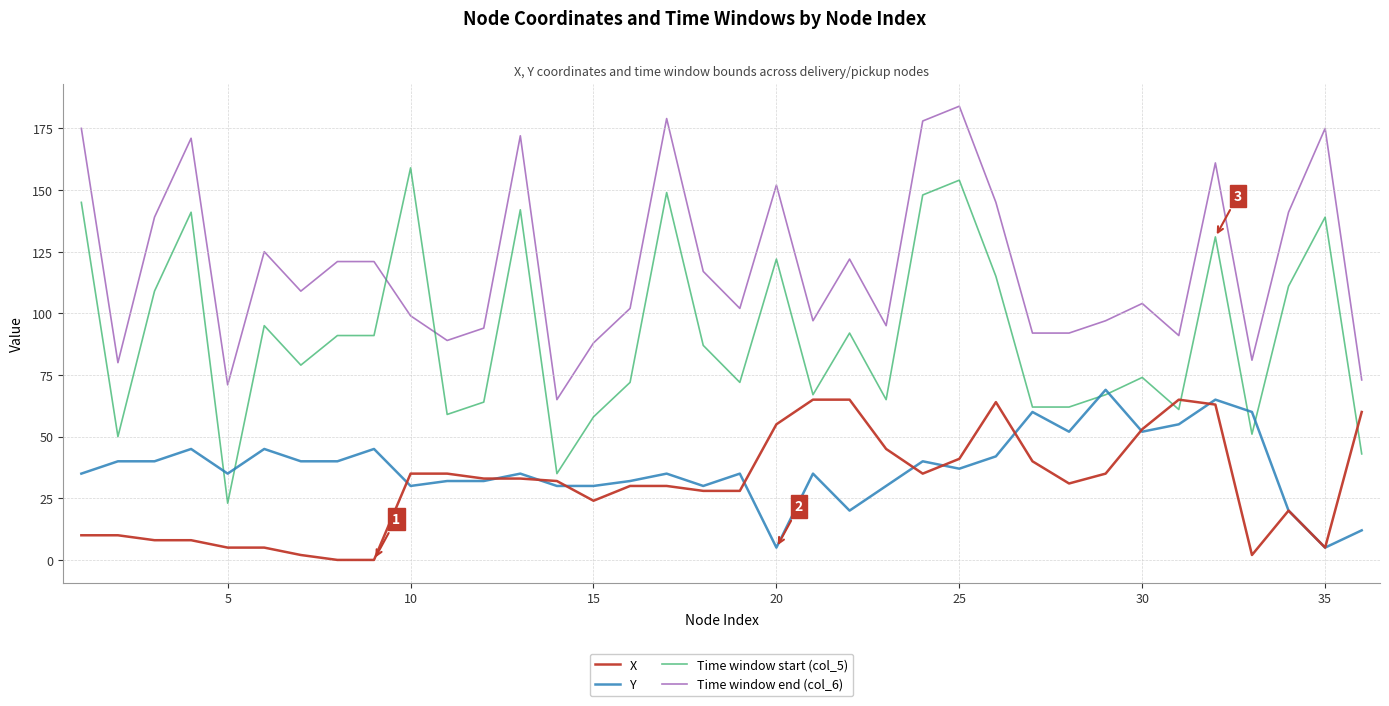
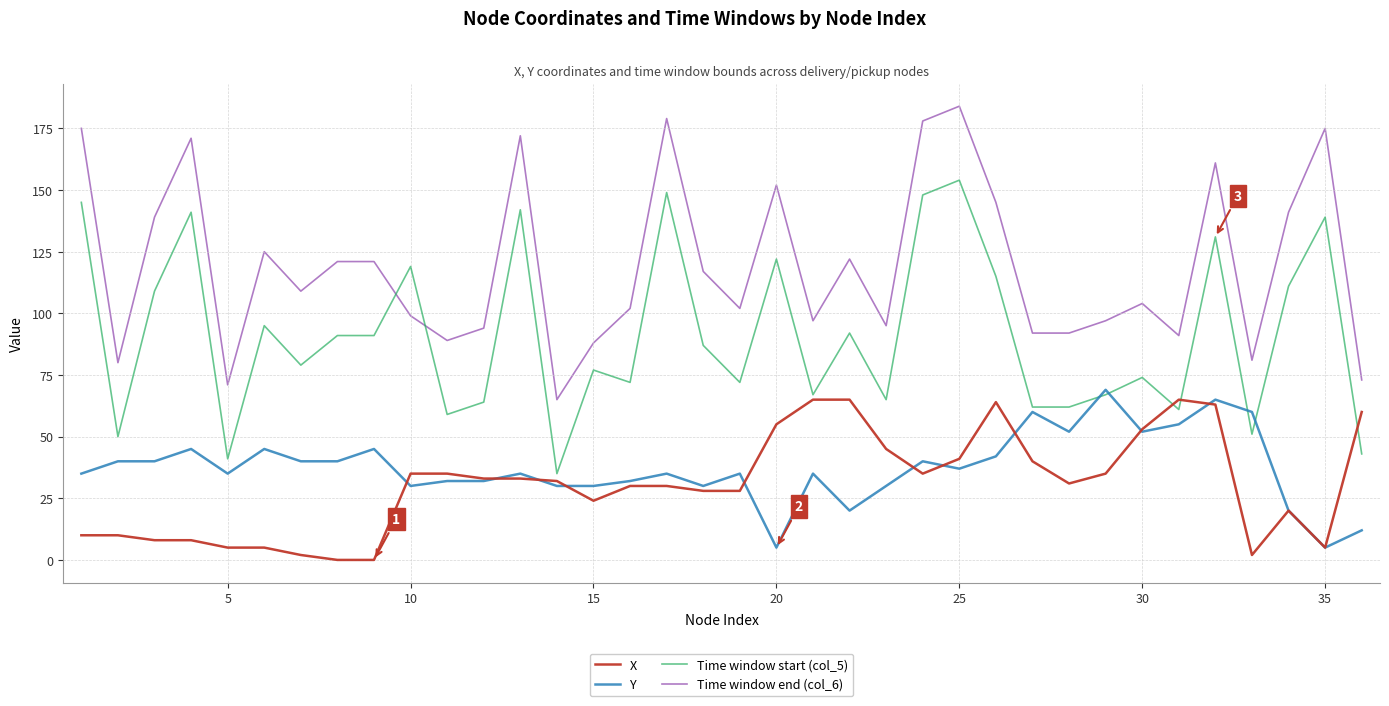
Time window start (col_5), 5: 23 -> 41
Time window start (col_5), 10: 159 -> 119
Time window start (col_5), 15: 58 -> 77
